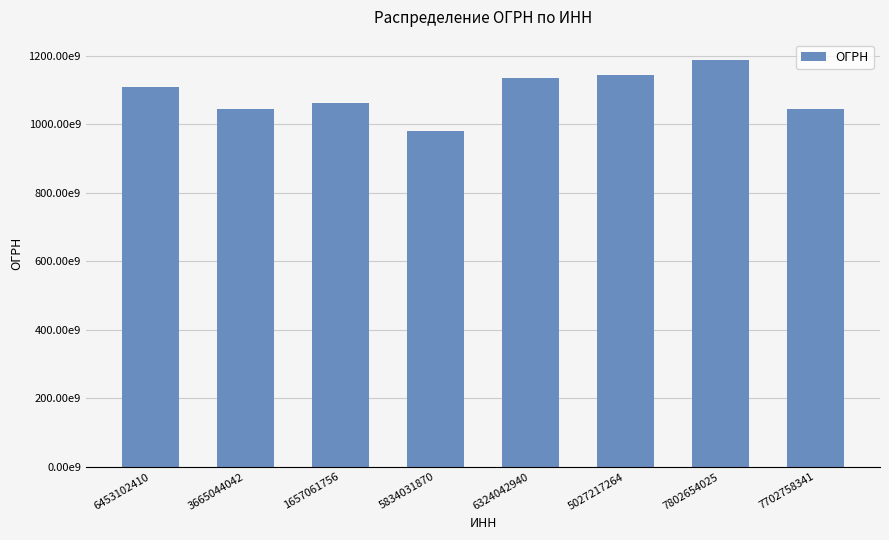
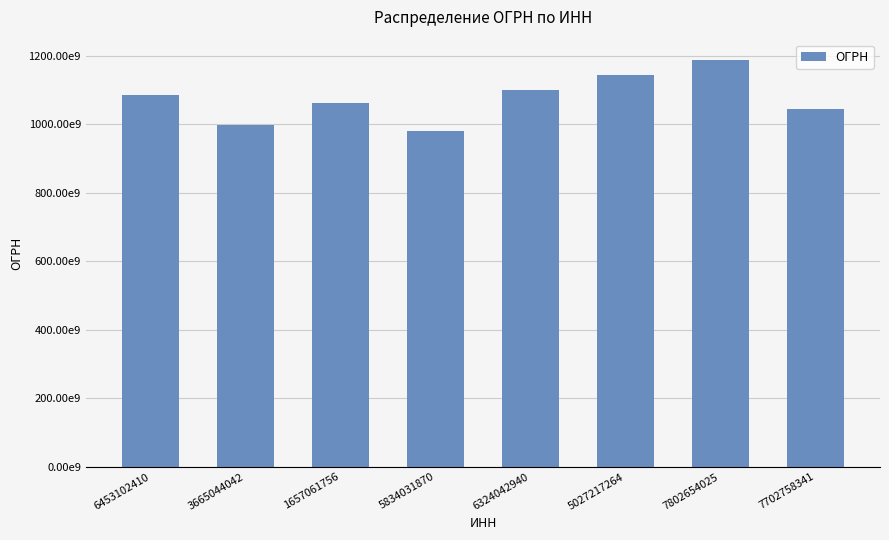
6453102410: 1110000000000 -> 1090000000000
3665044042: 1040000000000 -> 1000000000000
6324042940: 1140000000000 -> 1100000000000
